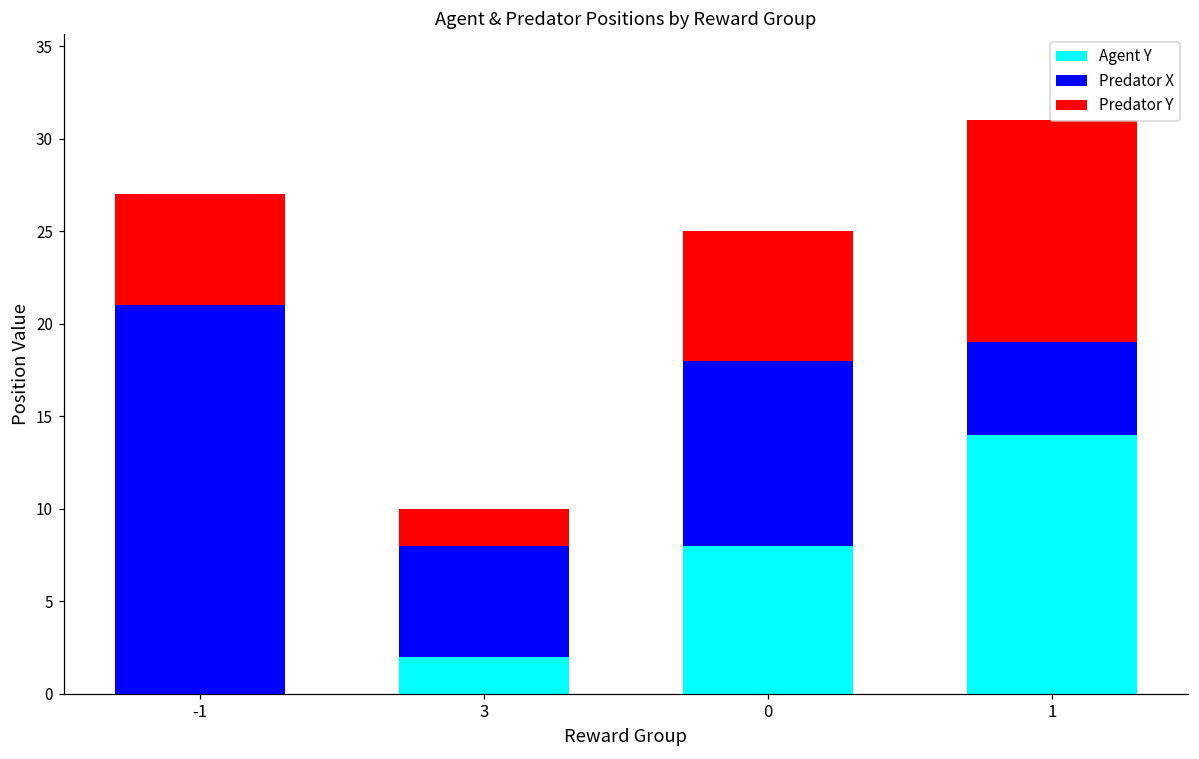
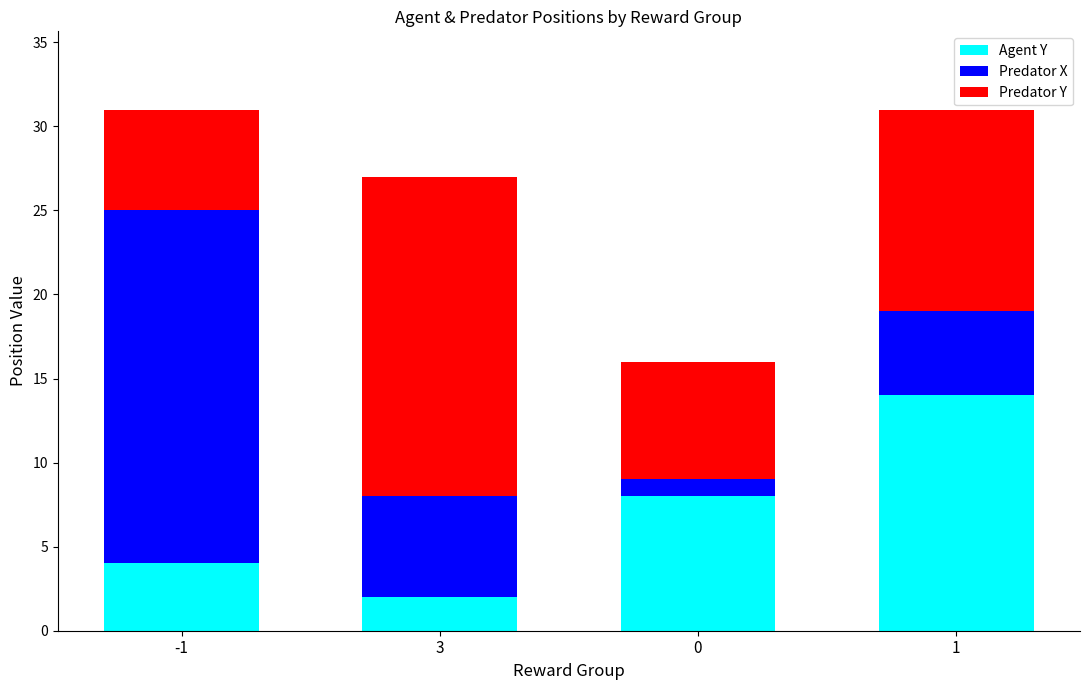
Agent Y, -1: 0 -> 4
Predator Y, 3: 2 -> 19
Predator X, 0: 10 -> 1
